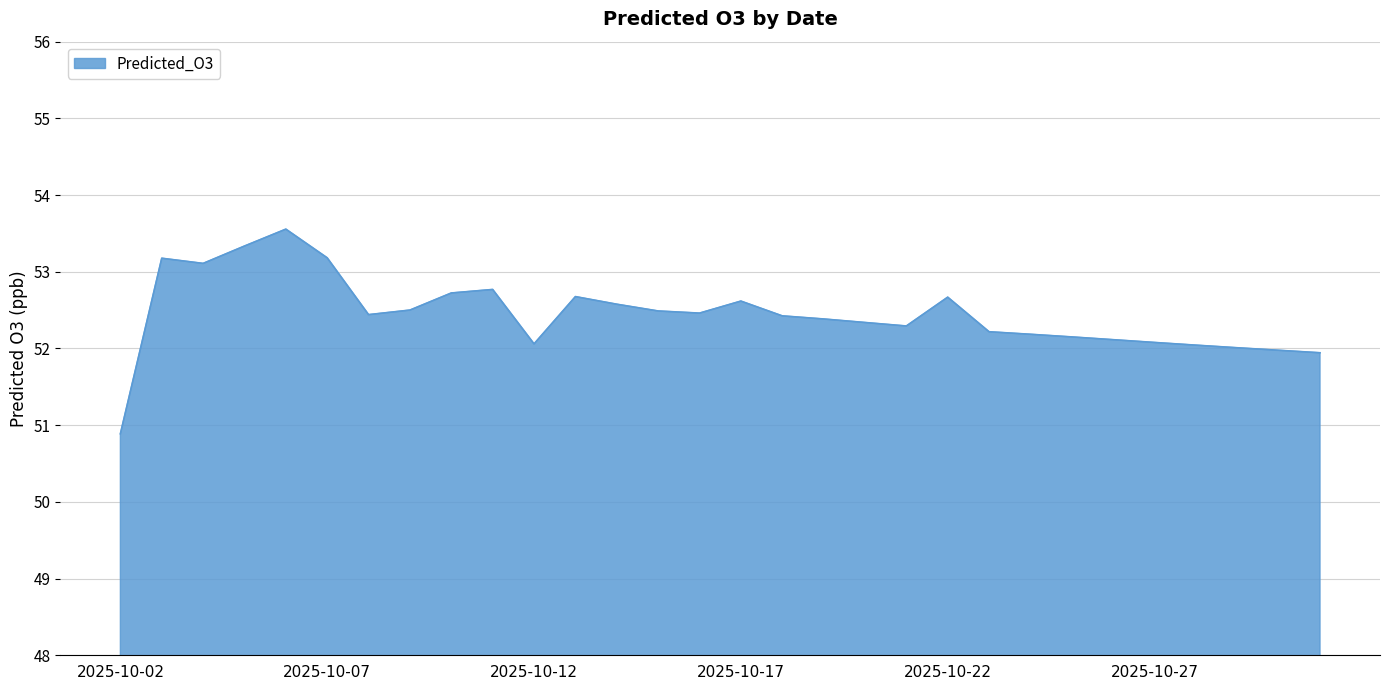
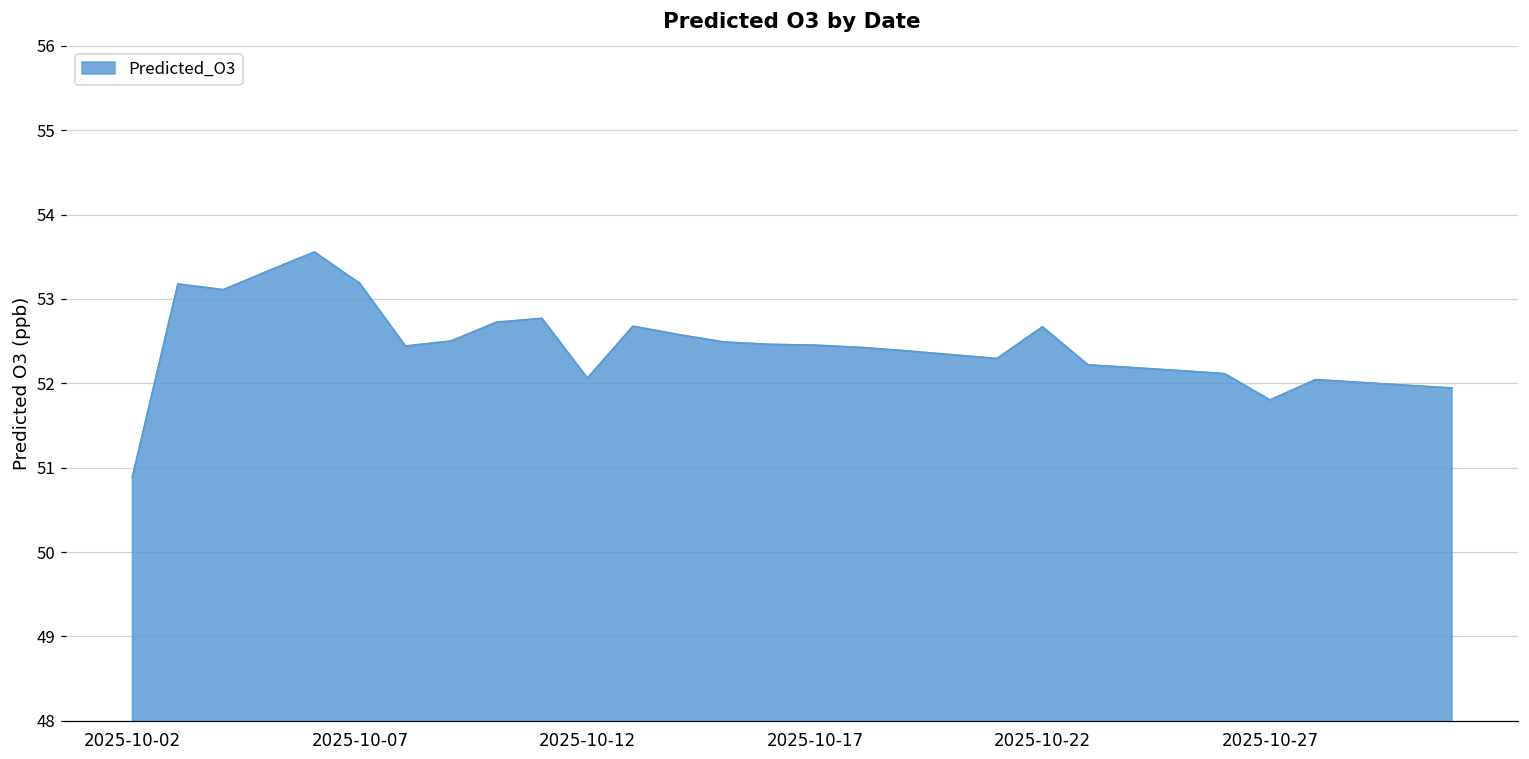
2025-10-17: 52.6 -> 52.5
2025-10-27: 52.1 -> 51.8
